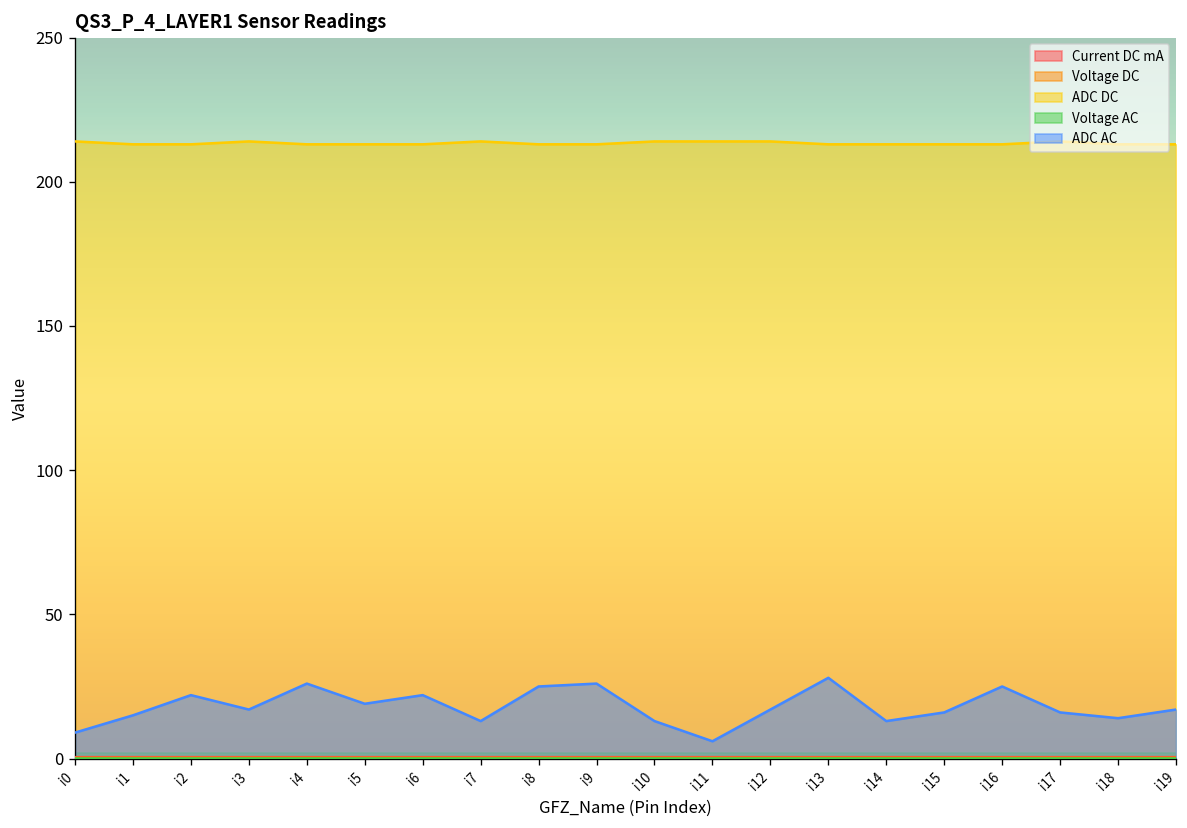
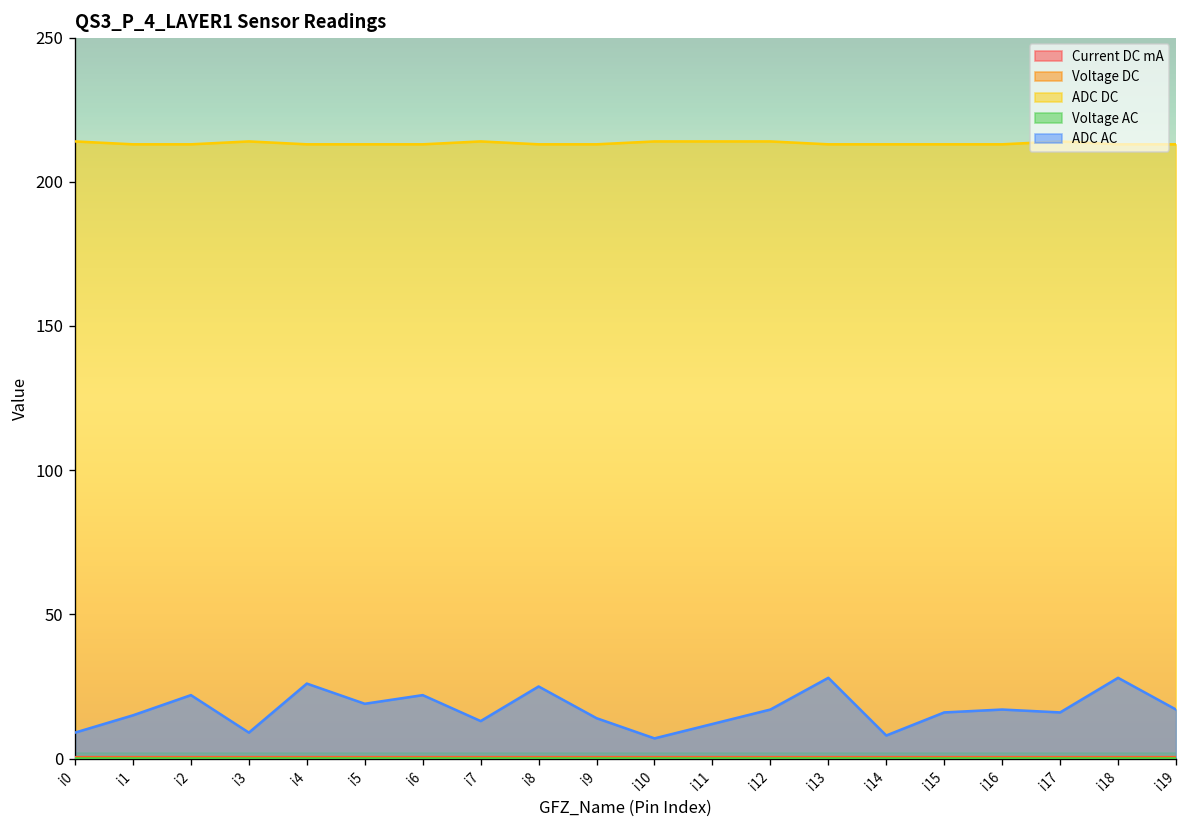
ADC AC, i3: 17 -> 9
ADC AC, i9: 26 -> 14
ADC AC, i10: 13 -> 7
ADC AC, i11: 6 -> 12
ADC AC, i14: 13 -> 8
ADC AC, i16: 25 -> 17
ADC AC, i18: 14 -> 28
